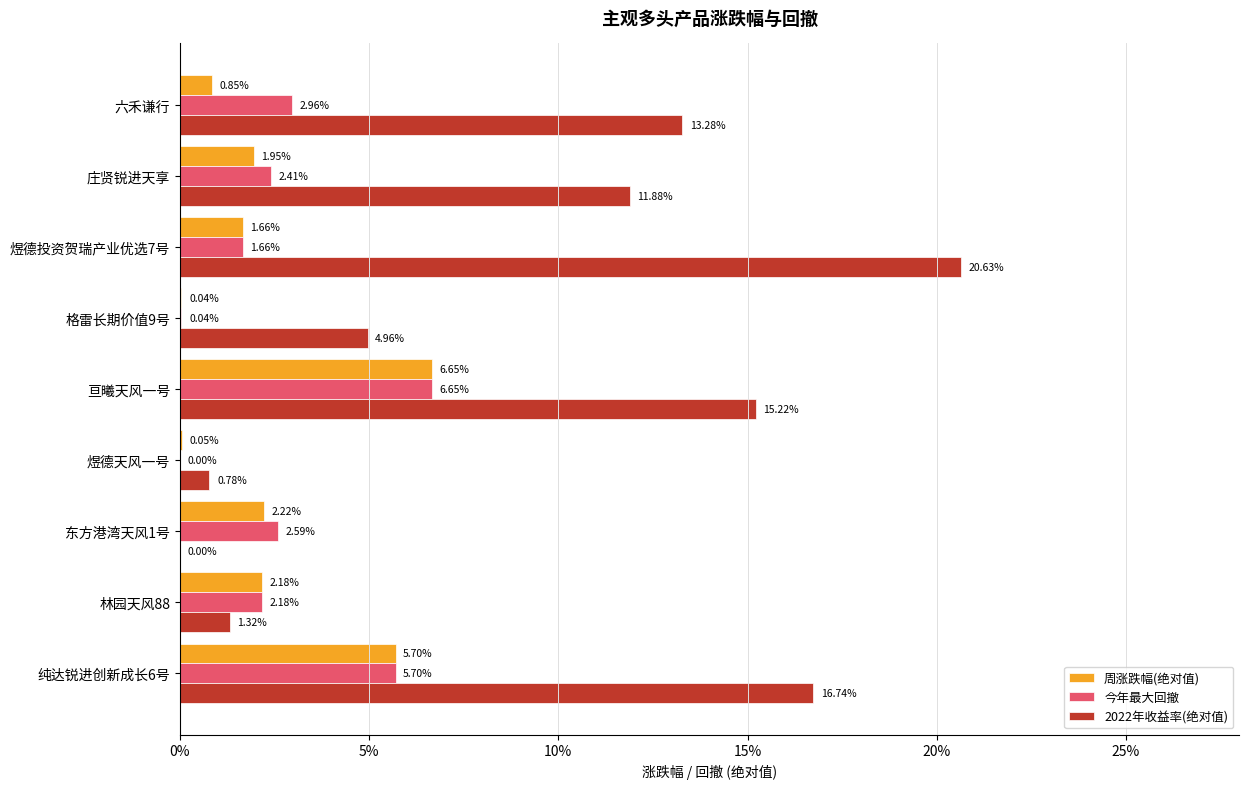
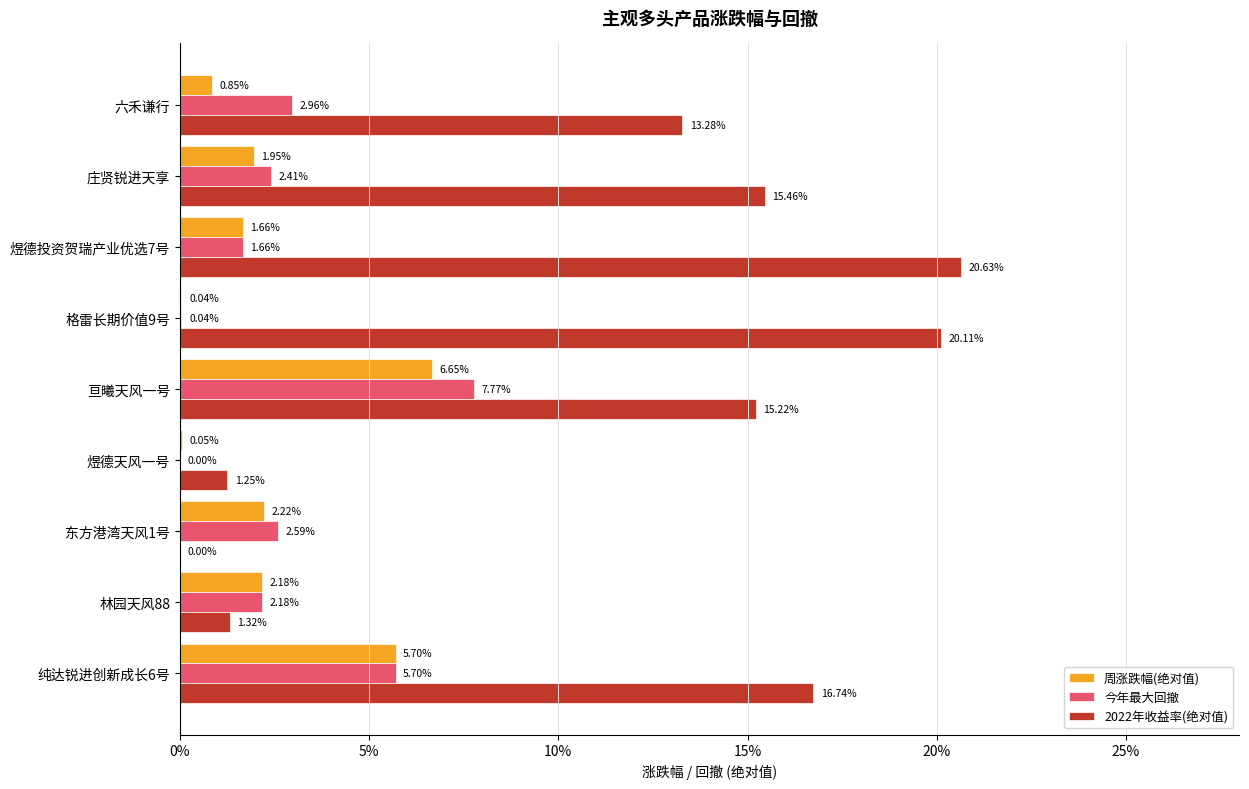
2022年收益率(绝对值), 庄贤锐进天享: 11.88% -> 15.46%
2022年收益率(绝对值), 格雷长期价值9号: 4.96% -> 20.11%
今年最大回撤, 亘曦天风一号: 6.65% -> 7.77%
2022年收益率(绝对值), 煜德天风一号: 0.78% -> 1.25%
